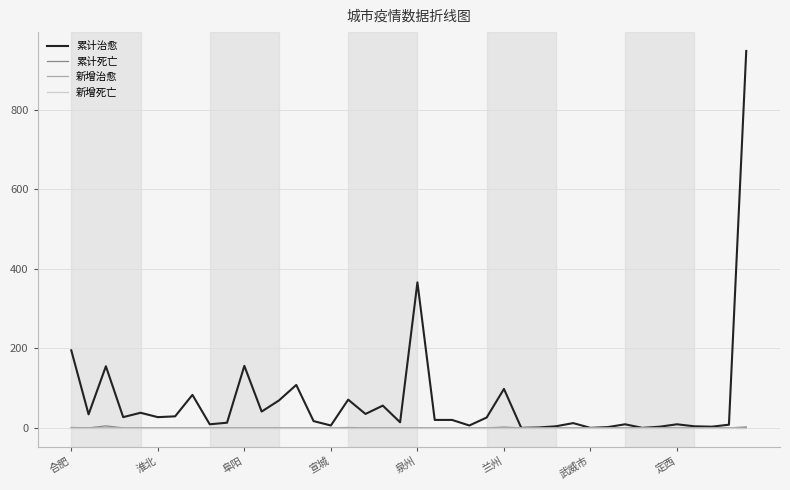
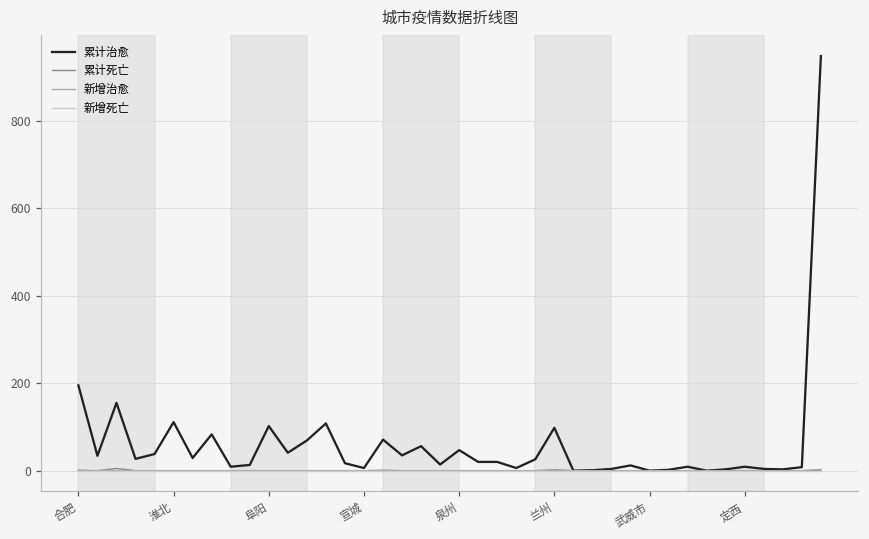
累计治愈, 淮北: 30 -> 110
累计治愈, 阜阳: 160 -> 100
累计治愈, 泉州: 370 -> 50
